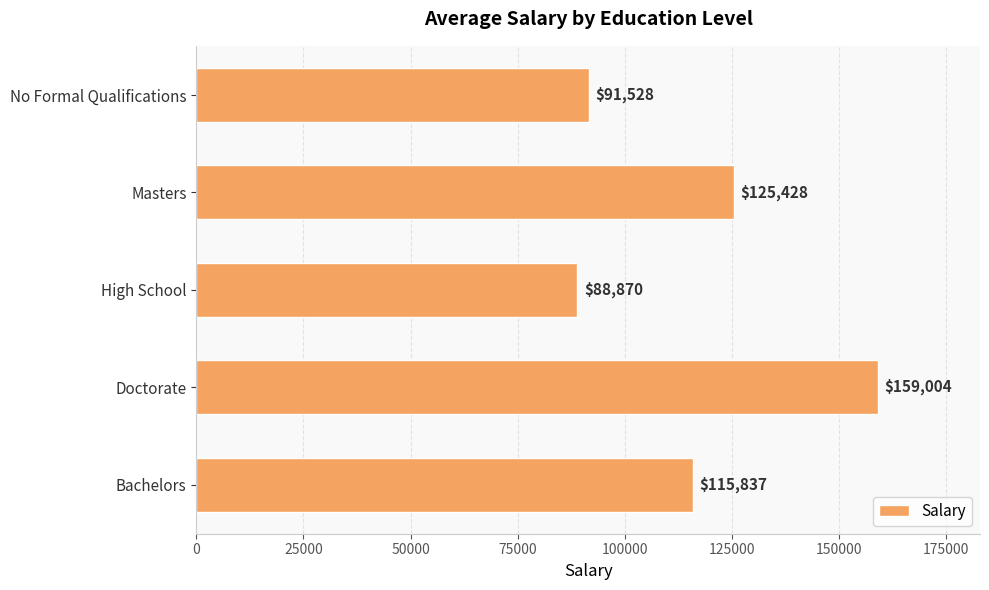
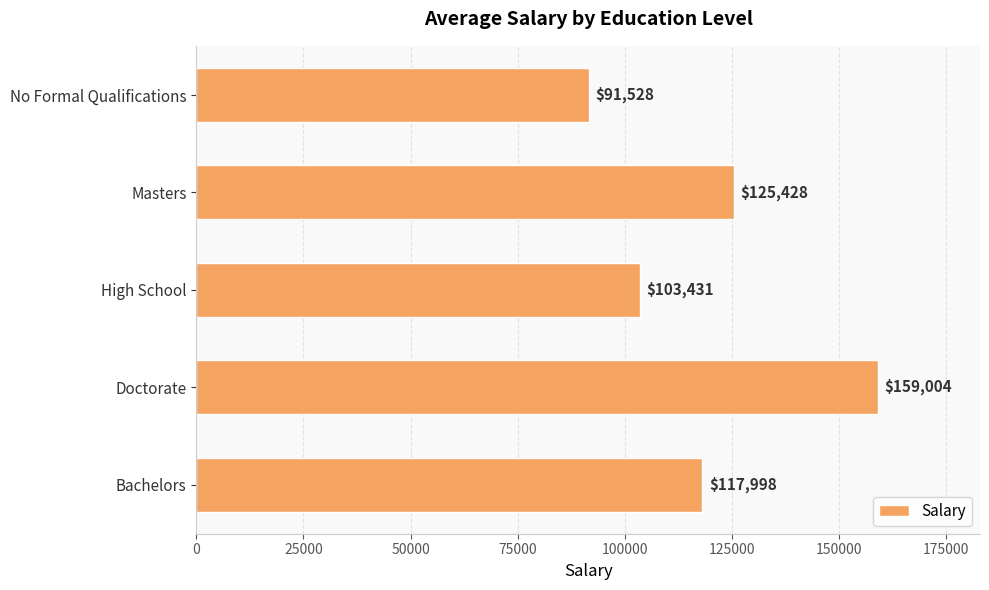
High School: $88,870 -> $103,431
Bachelors: $115,837 -> $117,998
